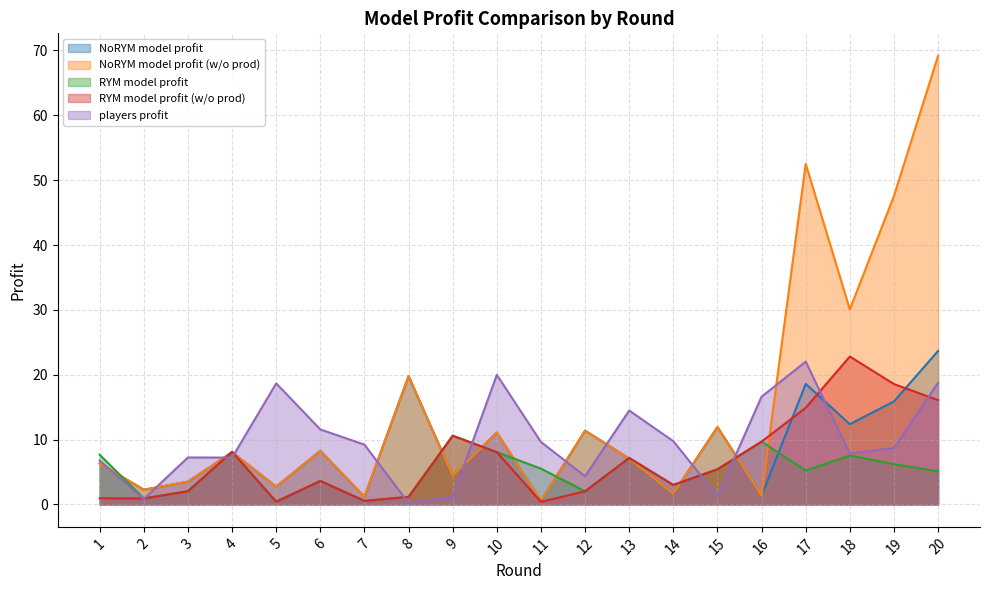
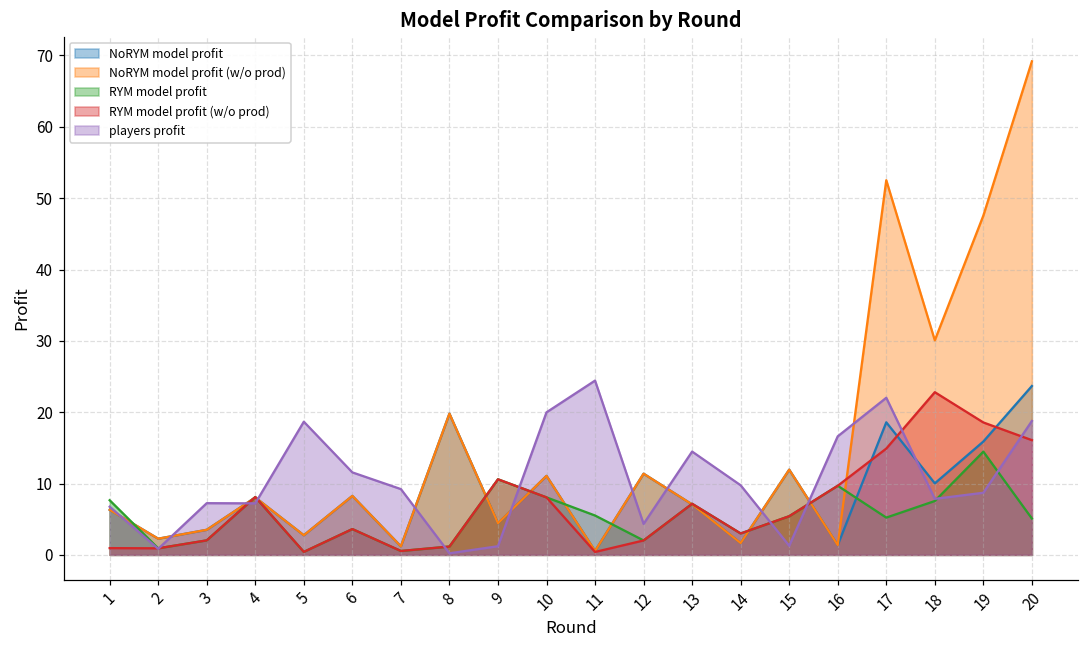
players profit, 11: 10 -> 24
NoRYM model profit, 18: 12 -> 10
RYM model profit, 19: 6 -> 14
